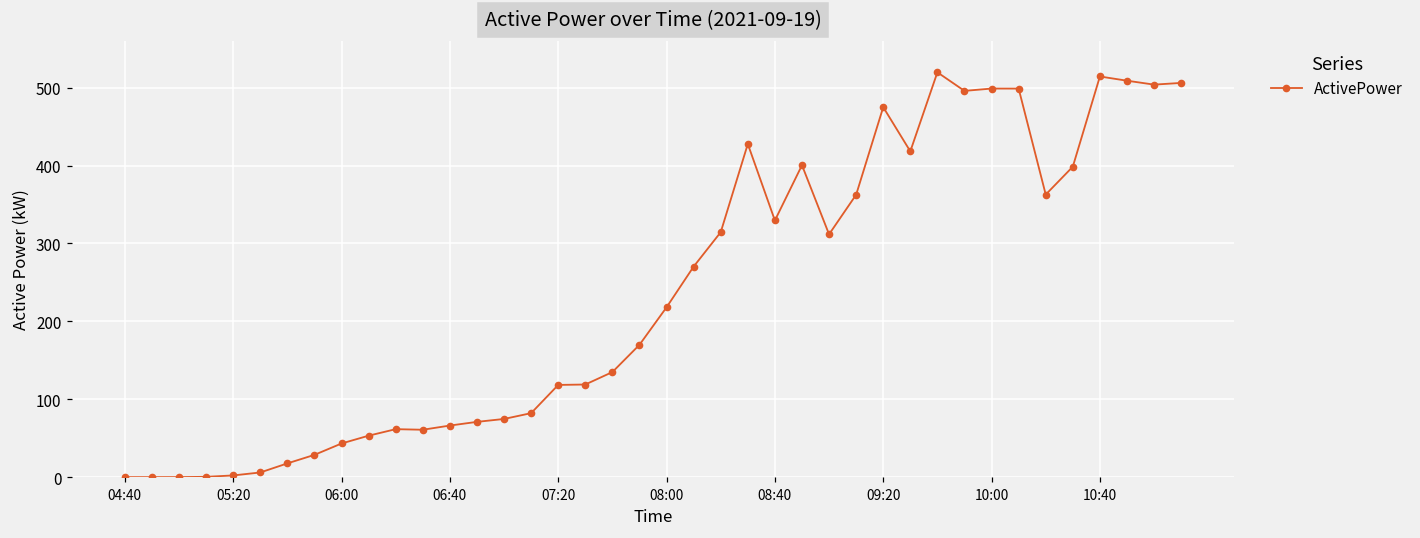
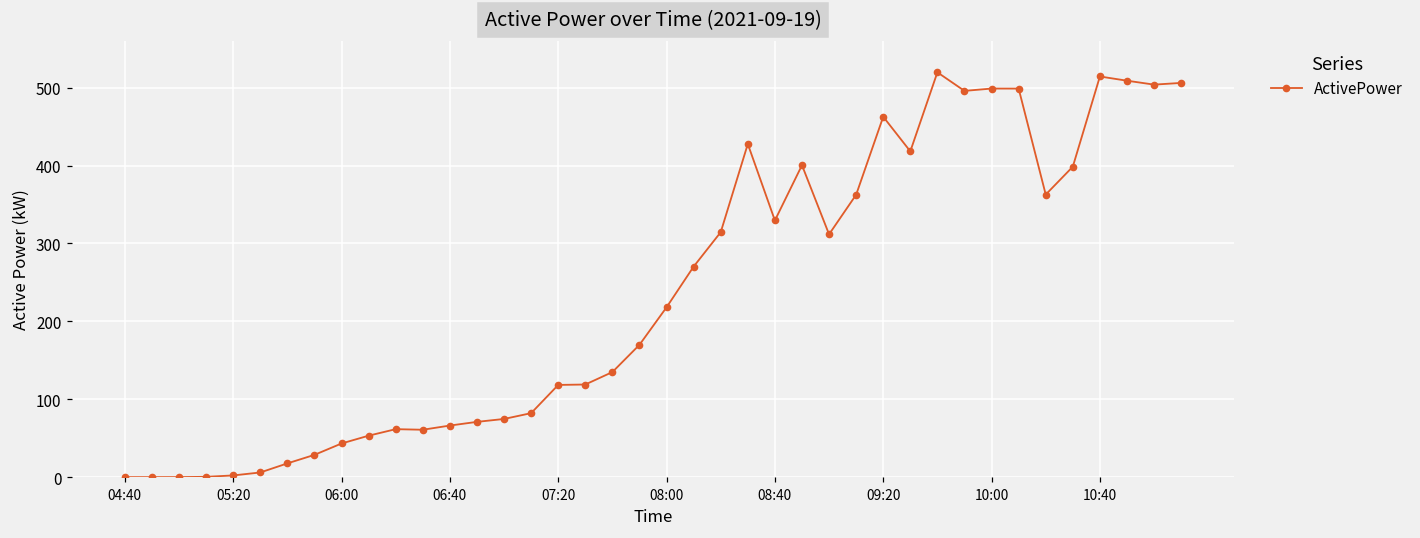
09:20: 470 -> 460
